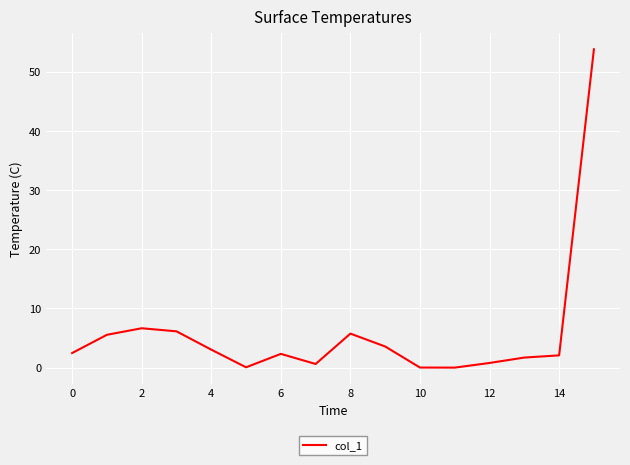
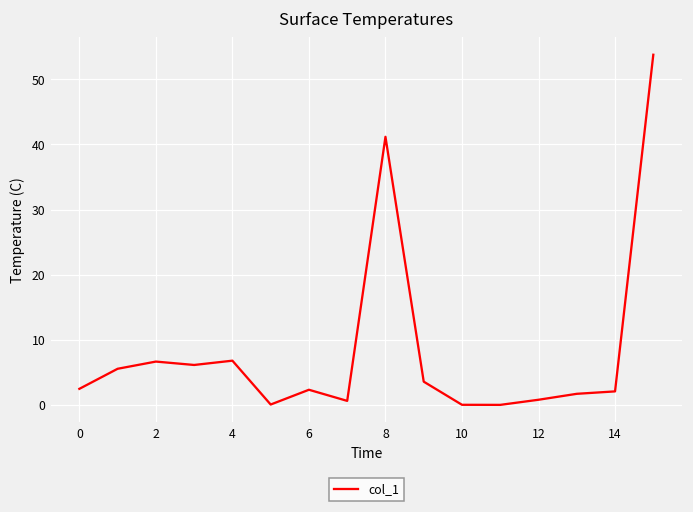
4: 3 -> 7
8: 6 -> 41
